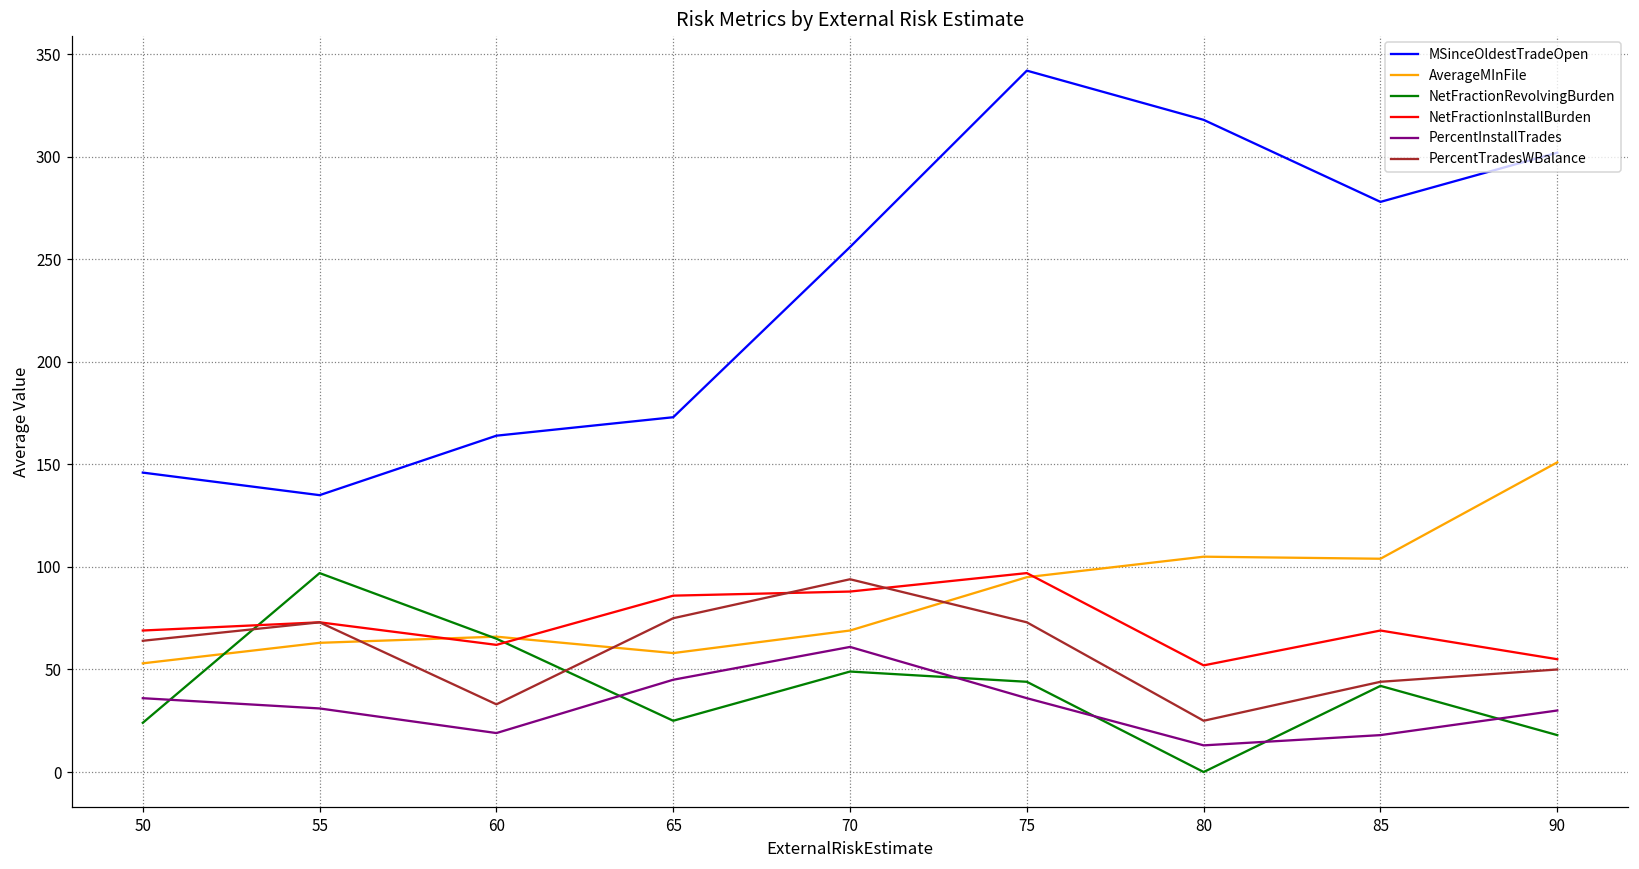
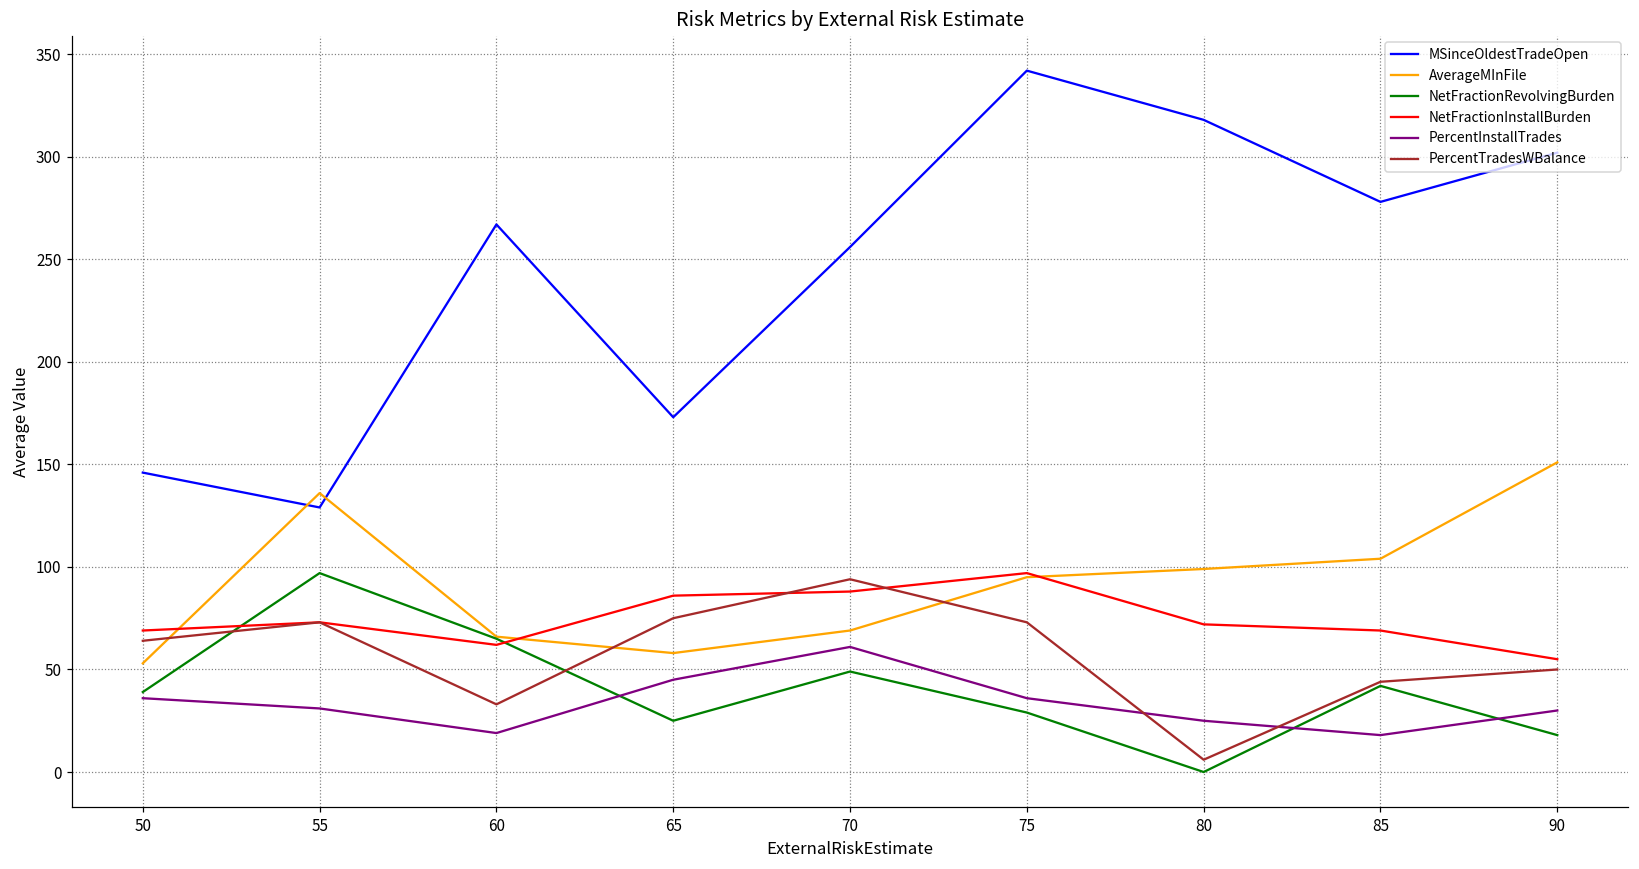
NetFractionRevolvingBurden, 50: 24 -> 39
MSinceOldestTradeOpen, 55: 135 -> 129
AverageMInFile, 55: 63 -> 136
MSinceOldestTradeOpen, 60: 164 -> 267
NetFractionRevolvingBurden, 75: 44 -> 29
AverageMInFile, 80: 105 -> 99
NetFractionInstallBurden, 80: 52 -> 72
PercentInstallTrades, 80: 13 -> 25
PercentTradesWBalance, 80: 25 -> 6
